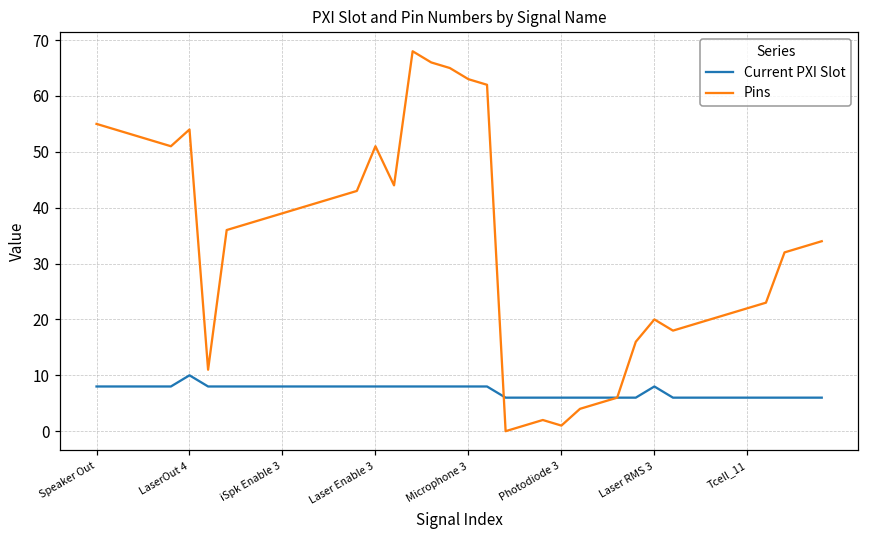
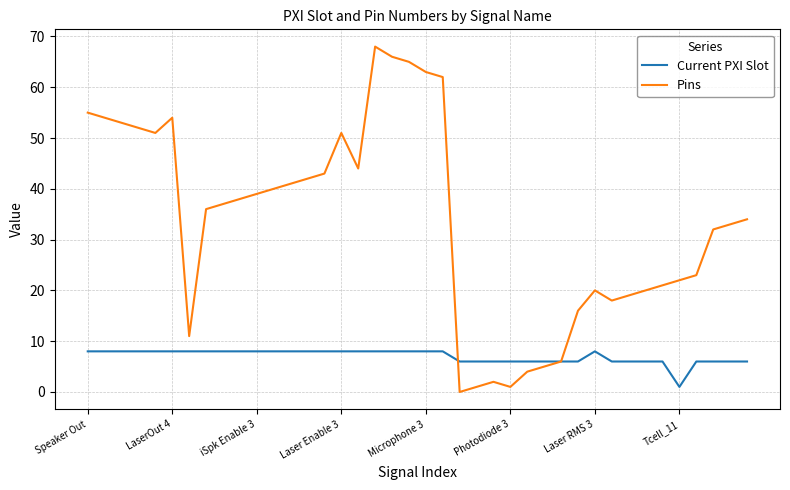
Current PXI Slot, LaserOut 4: 10 -> 8
Current PXI Slot, Tcell_11: 6 -> 1
